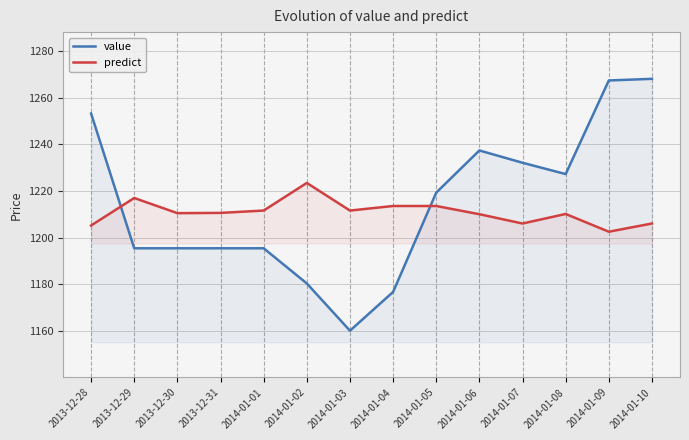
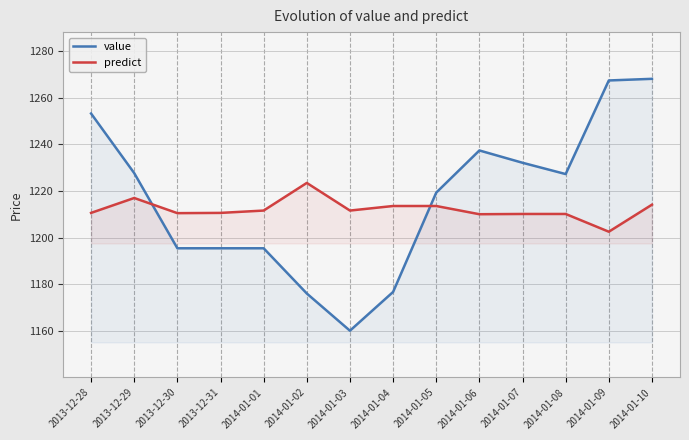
predict, 2013-12-28: 1205 -> 1211
value, 2013-12-29: 1195 -> 1228
value, 2014-01-02: 1180 -> 1176
predict, 2014-01-07: 1206 -> 1210
predict, 2014-01-10: 1206 -> 1214
